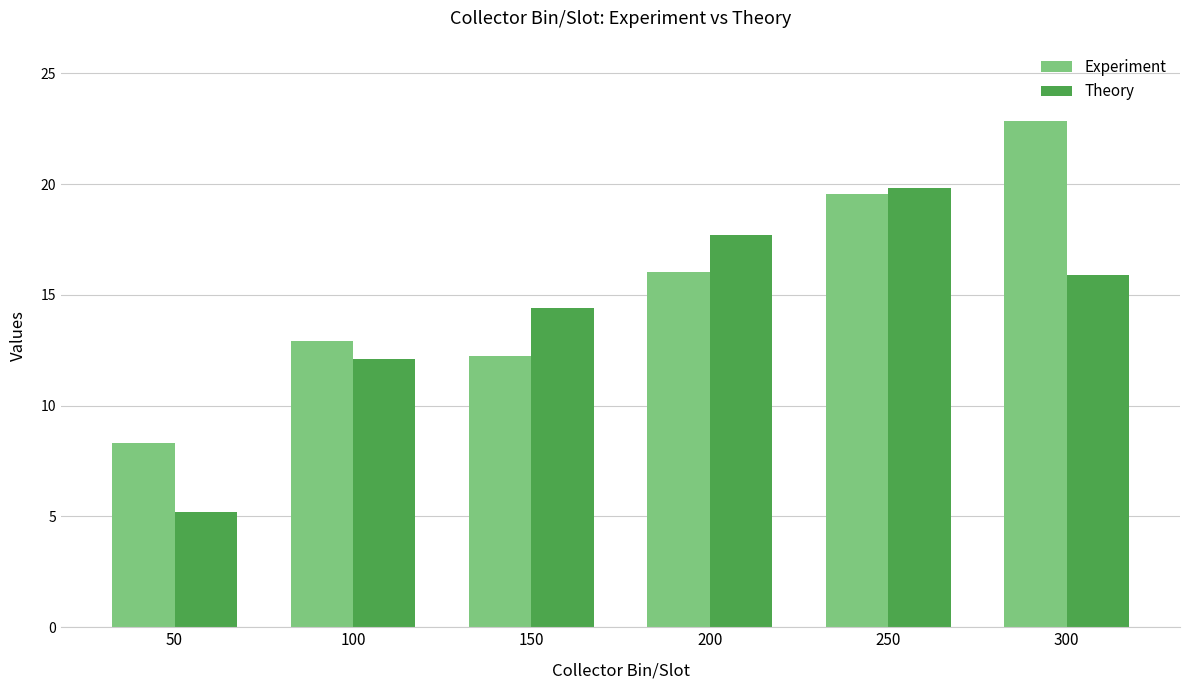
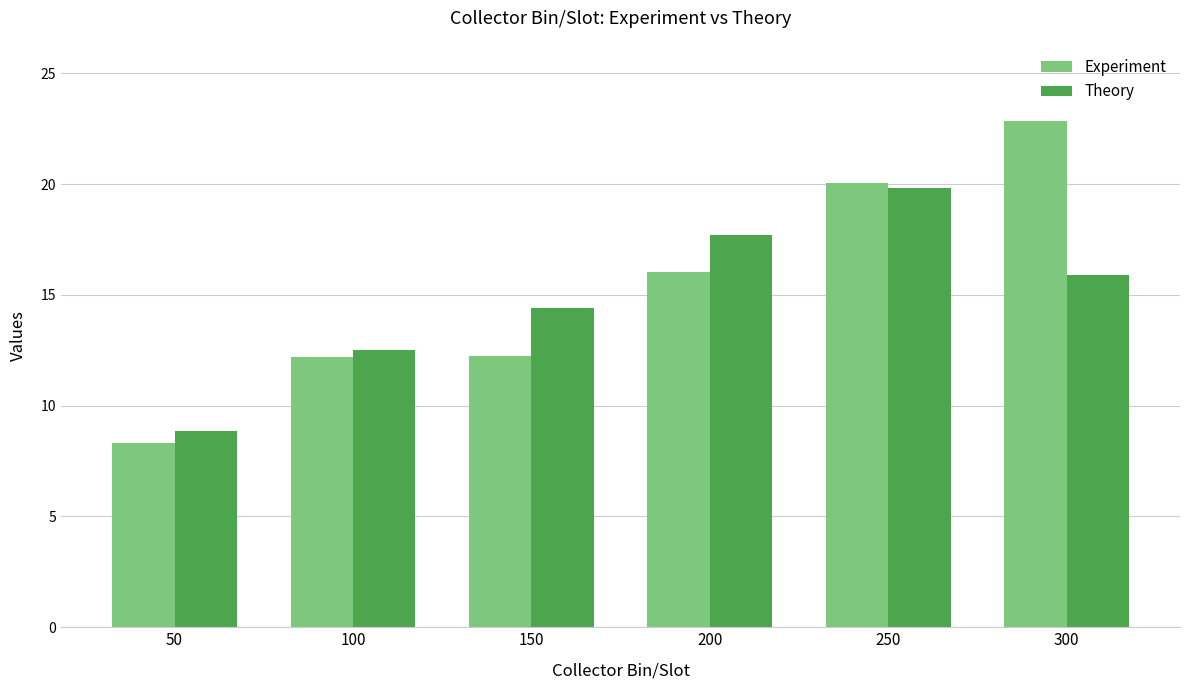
Theory, 50: 5.2 -> 8.9
Experiment, 100: 12.9 -> 12.2
Theory, 100: 12.1 -> 12.5
Experiment, 250: 19.6 -> 20.1
